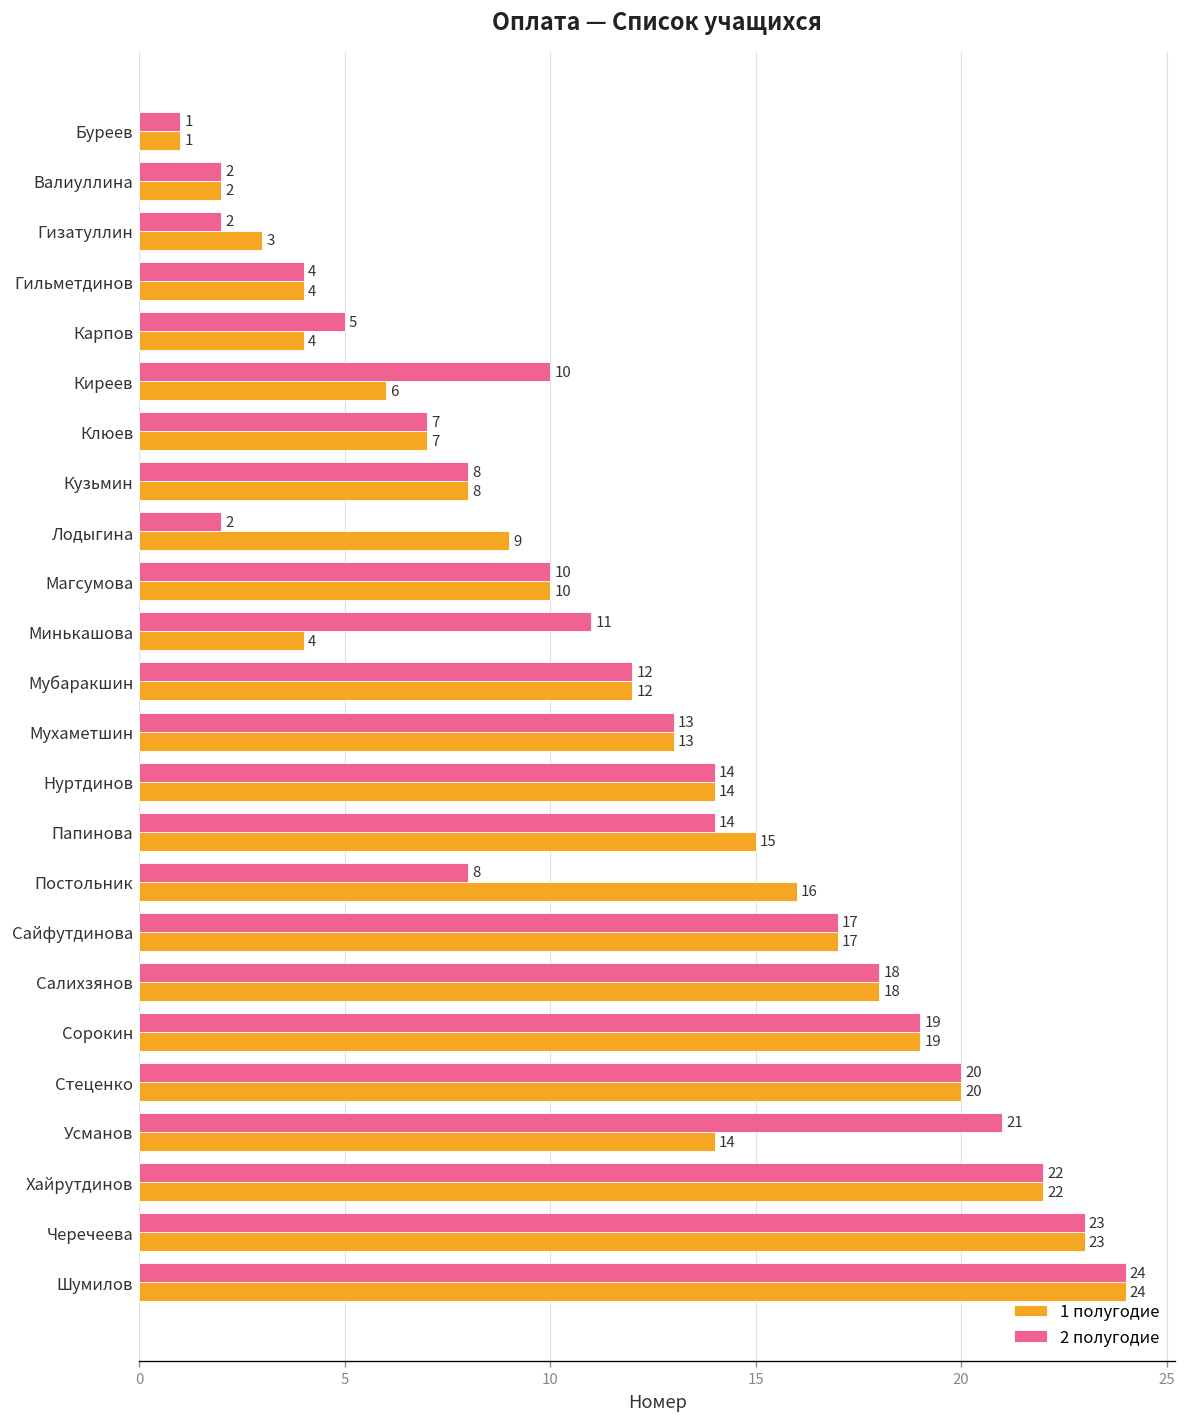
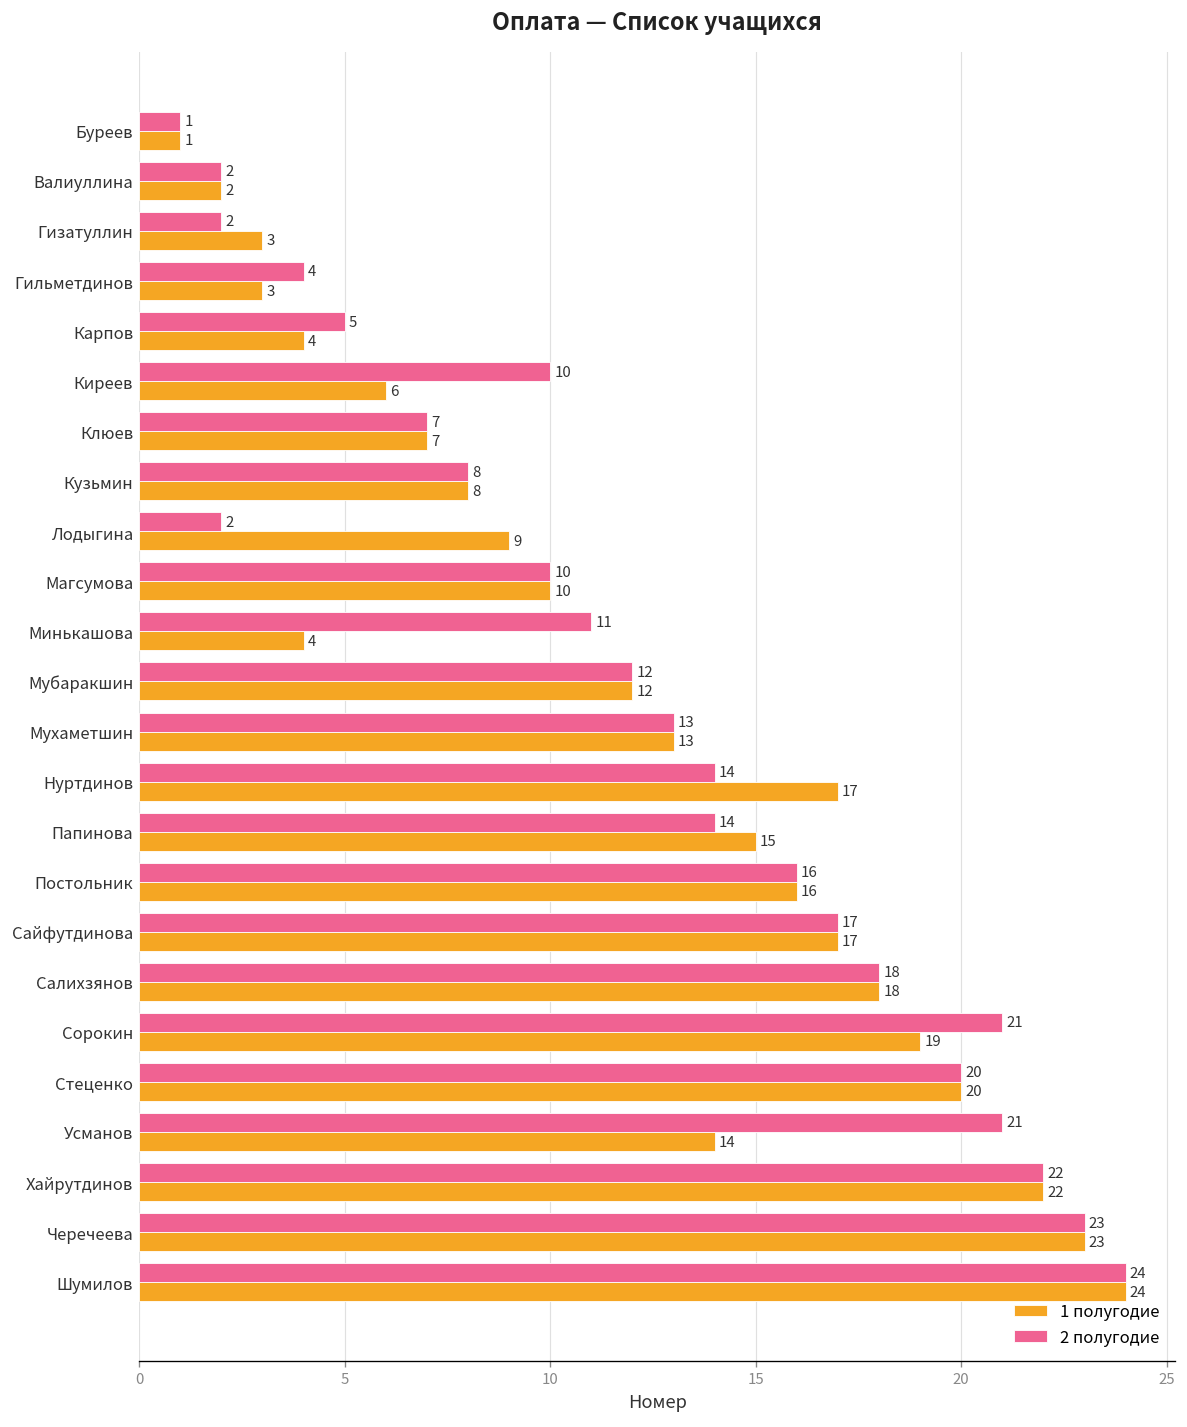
1 полугодие, Гильметдинов: 4 -> 3
1 полугодие, Нуртдинов: 14 -> 17
2 полугодие, Постольник: 8 -> 16
2 полугодие, Сорокин: 19 -> 21
